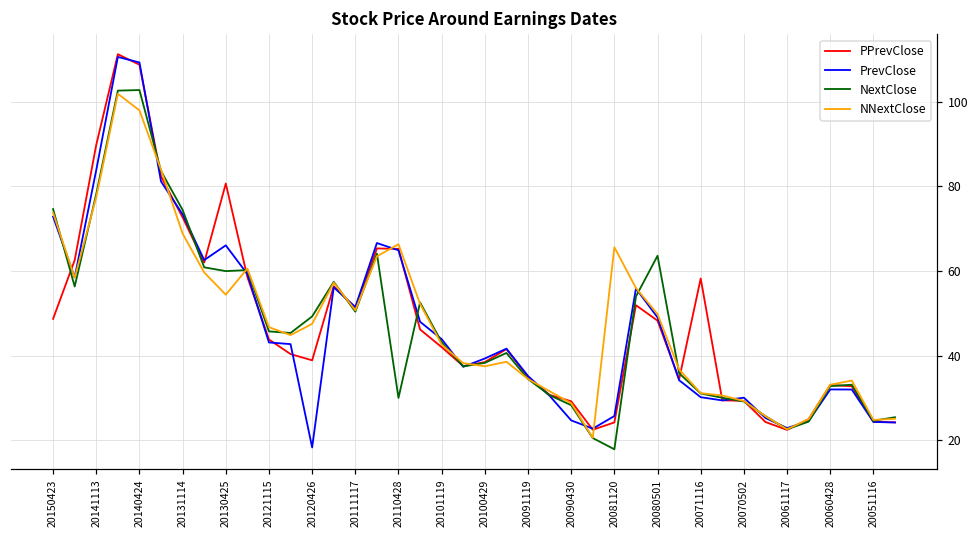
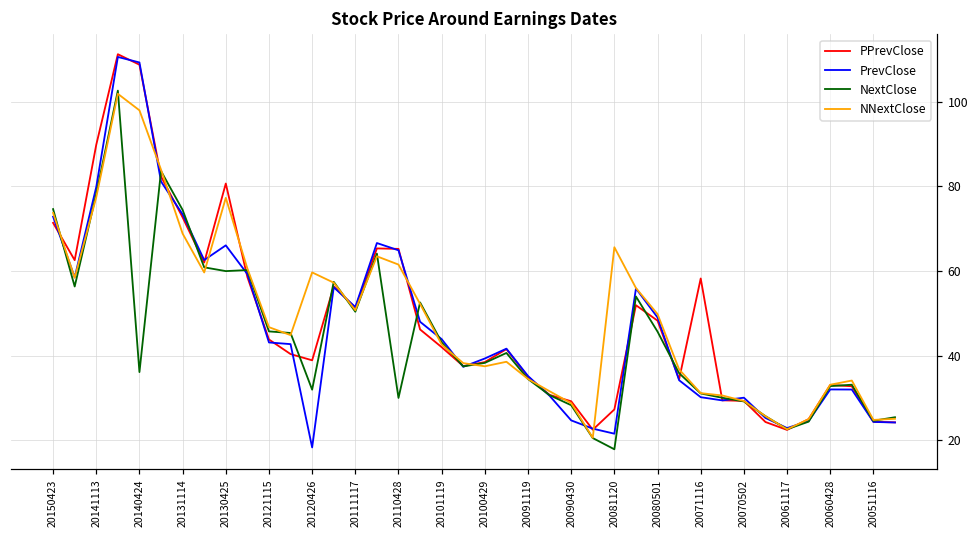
PPrevClose, 20150423: 49 -> 71
PrevClose, 20141113: 84 -> 80
NextClose, 20140424: 103 -> 36
NNextClose, 20130425: 54 -> 77
NextClose, 20120426: 49 -> 32
NNextClose, 20120426: 48 -> 60
NNextClose, 20110428: 66 -> 62
PPrevClose, 20081120: 24 -> 27
PrevClose, 20081120: 26 -> 22
NextClose, 20080501: 64 -> 46
